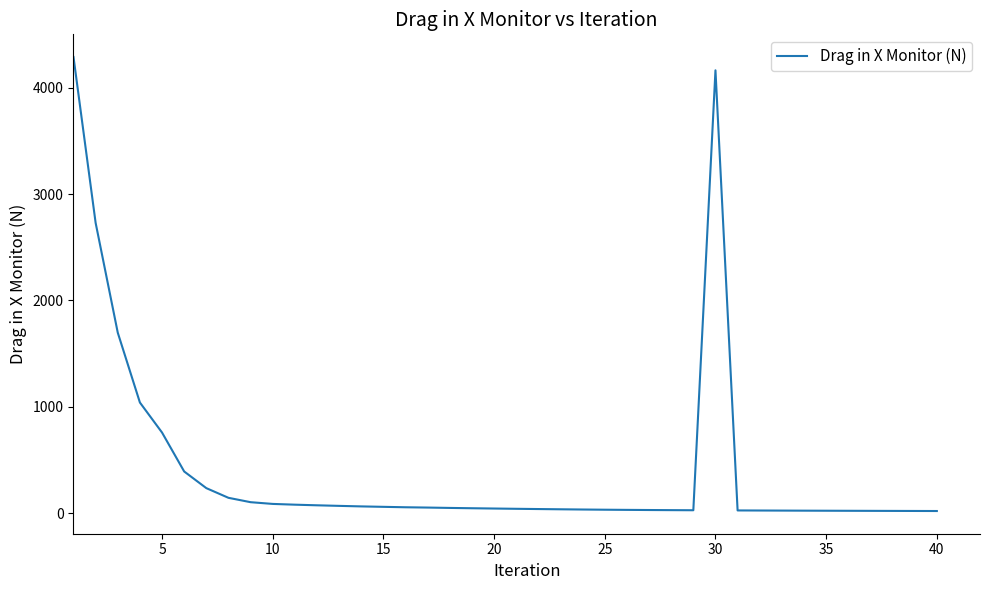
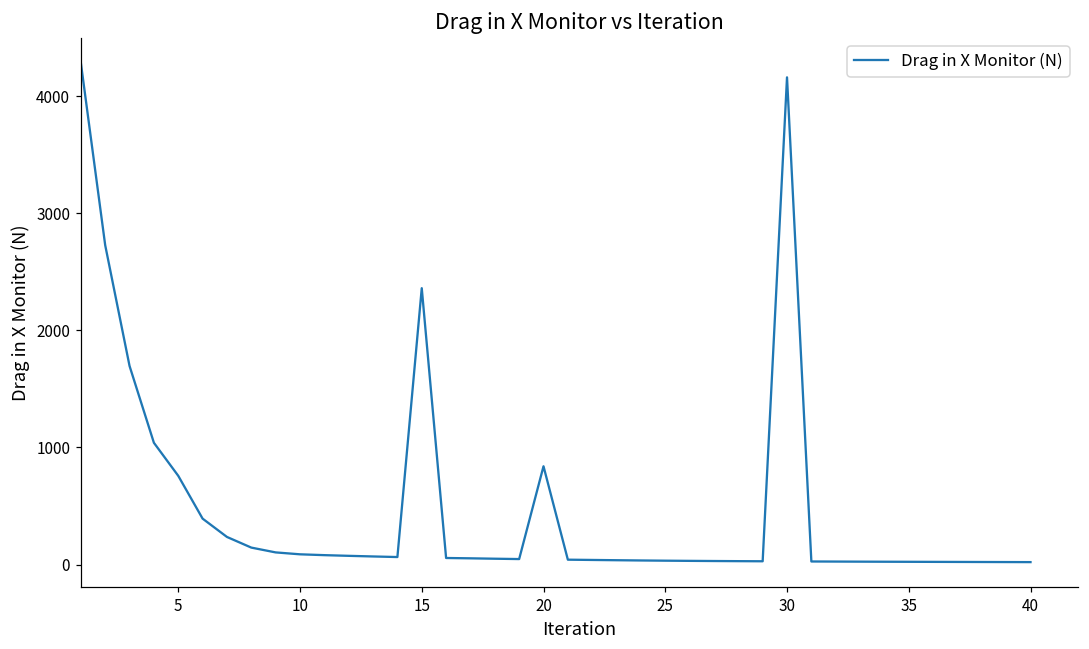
15: 60 -> 2360
20: 40 -> 840
